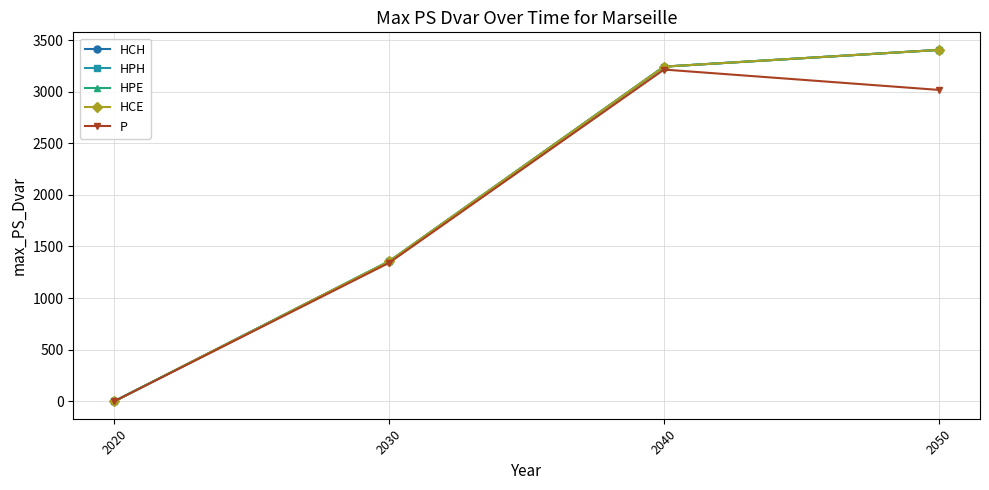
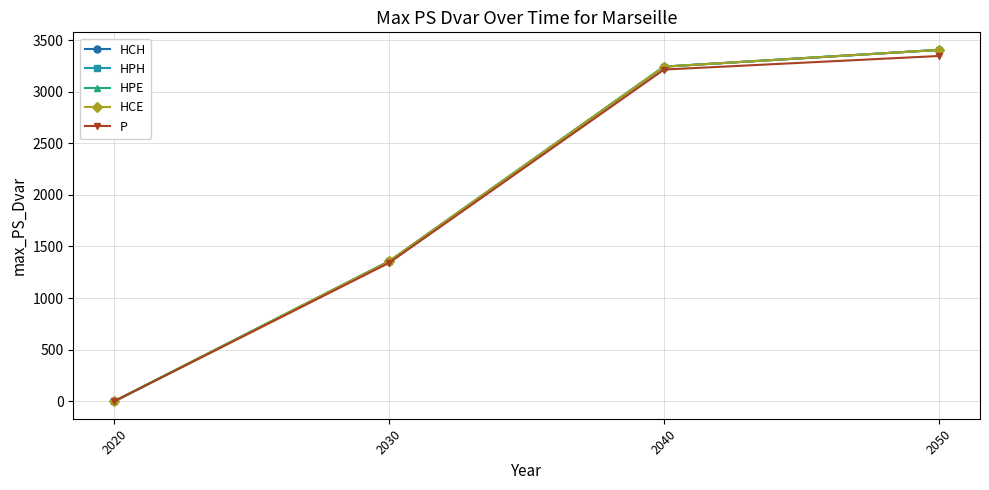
P, 2050: 3020 -> 3350
